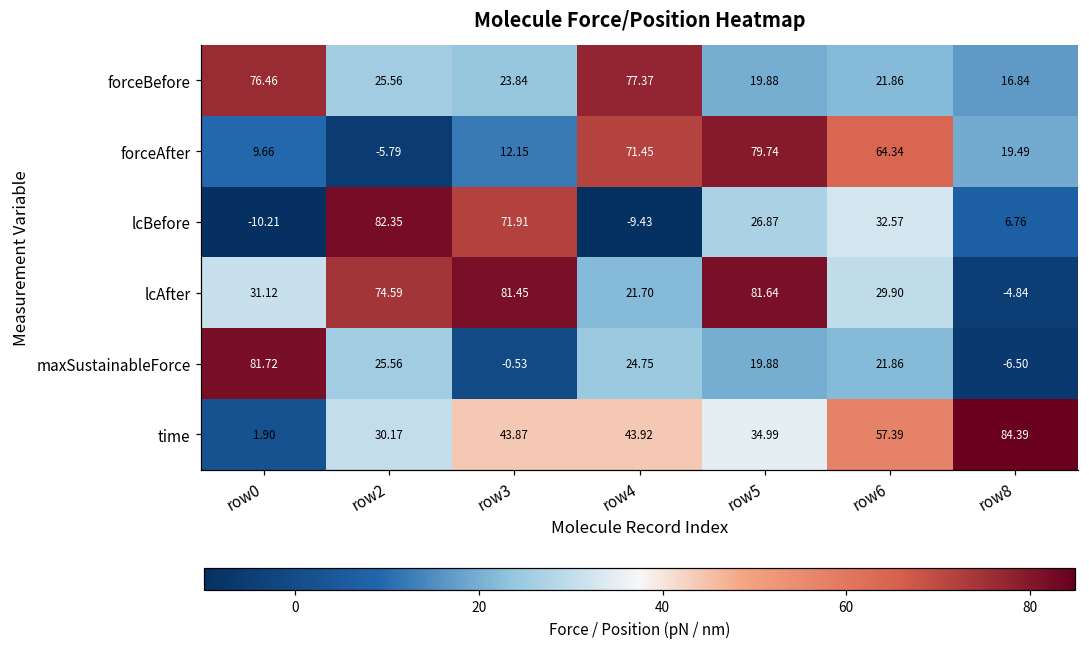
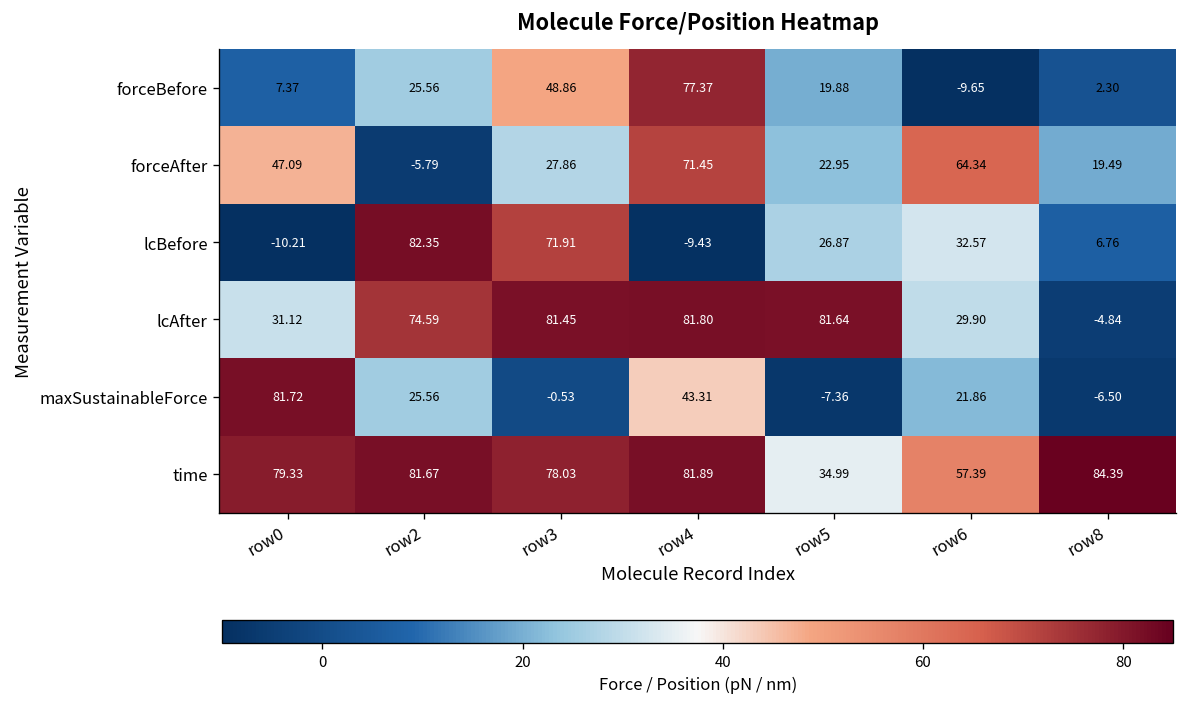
forceBefore, row0: 76.46 -> 7.37
forceBefore, row3: 23.84 -> 48.86
forceBefore, row6: 21.86 -> -9.65
forceBefore, row8: 16.84 -> 2.30
forceAfter, row0: 9.66 -> 47.09
forceAfter, row3: 12.15 -> 27.86
forceAfter, row5: 79.74 -> 22.95
lcAfter, row4: 21.70 -> 81.80
maxSustainableForce, row4: 24.75 -> 43.31
maxSustainableForce, row5: 19.88 -> -7.36
time, row0: 1.90 -> 79.33
time, row2: 30.17 -> 81.67
time, row3: 43.87 -> 78.03
time, row4: 43.92 -> 81.89
